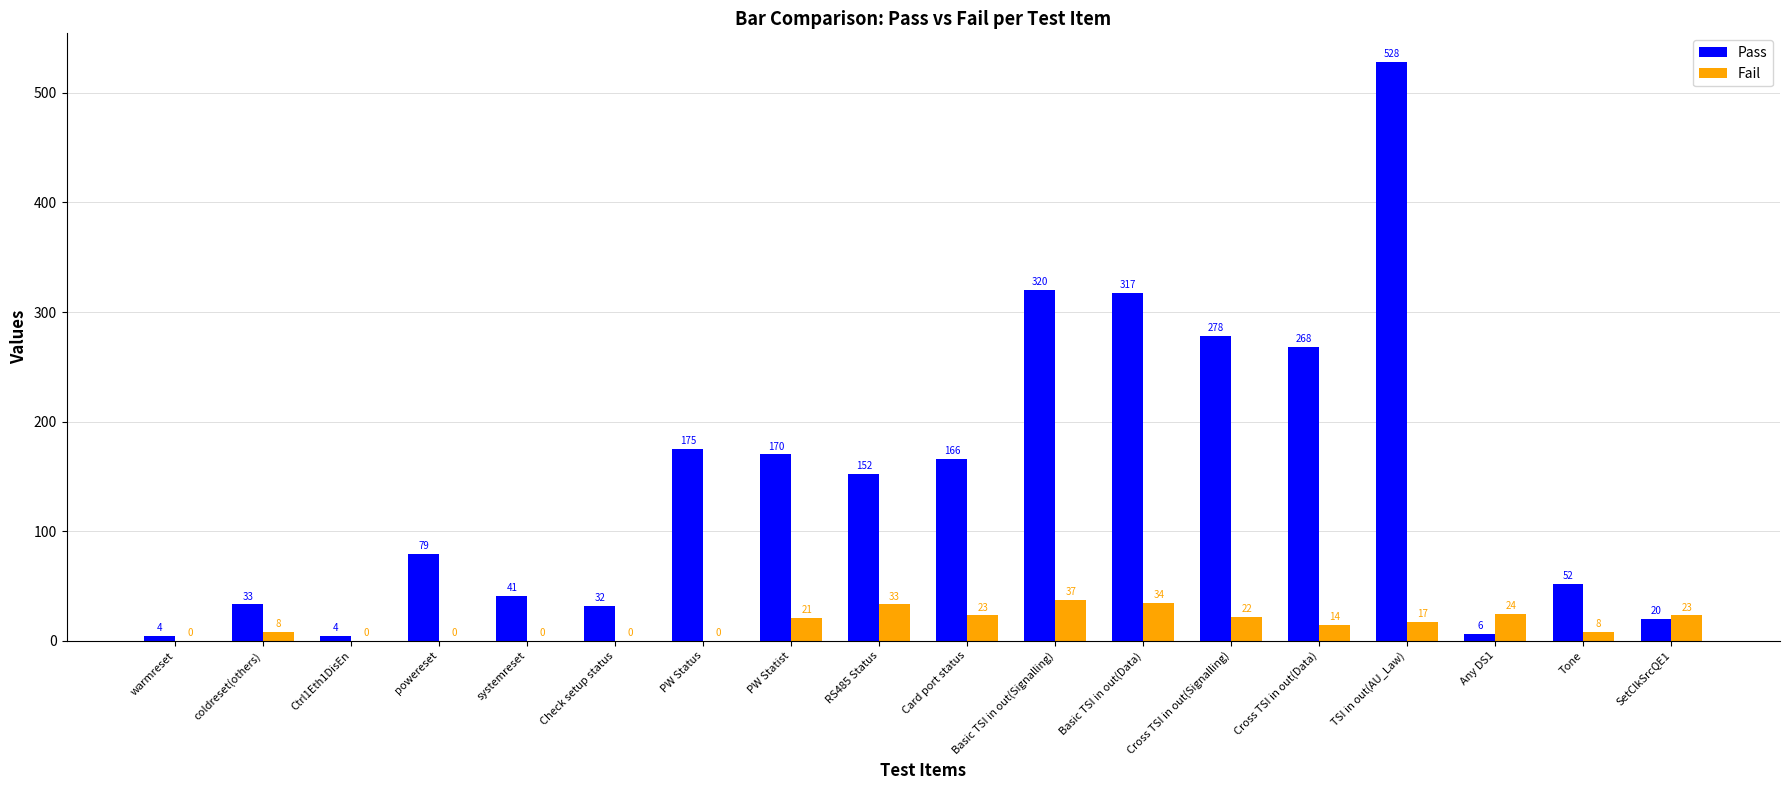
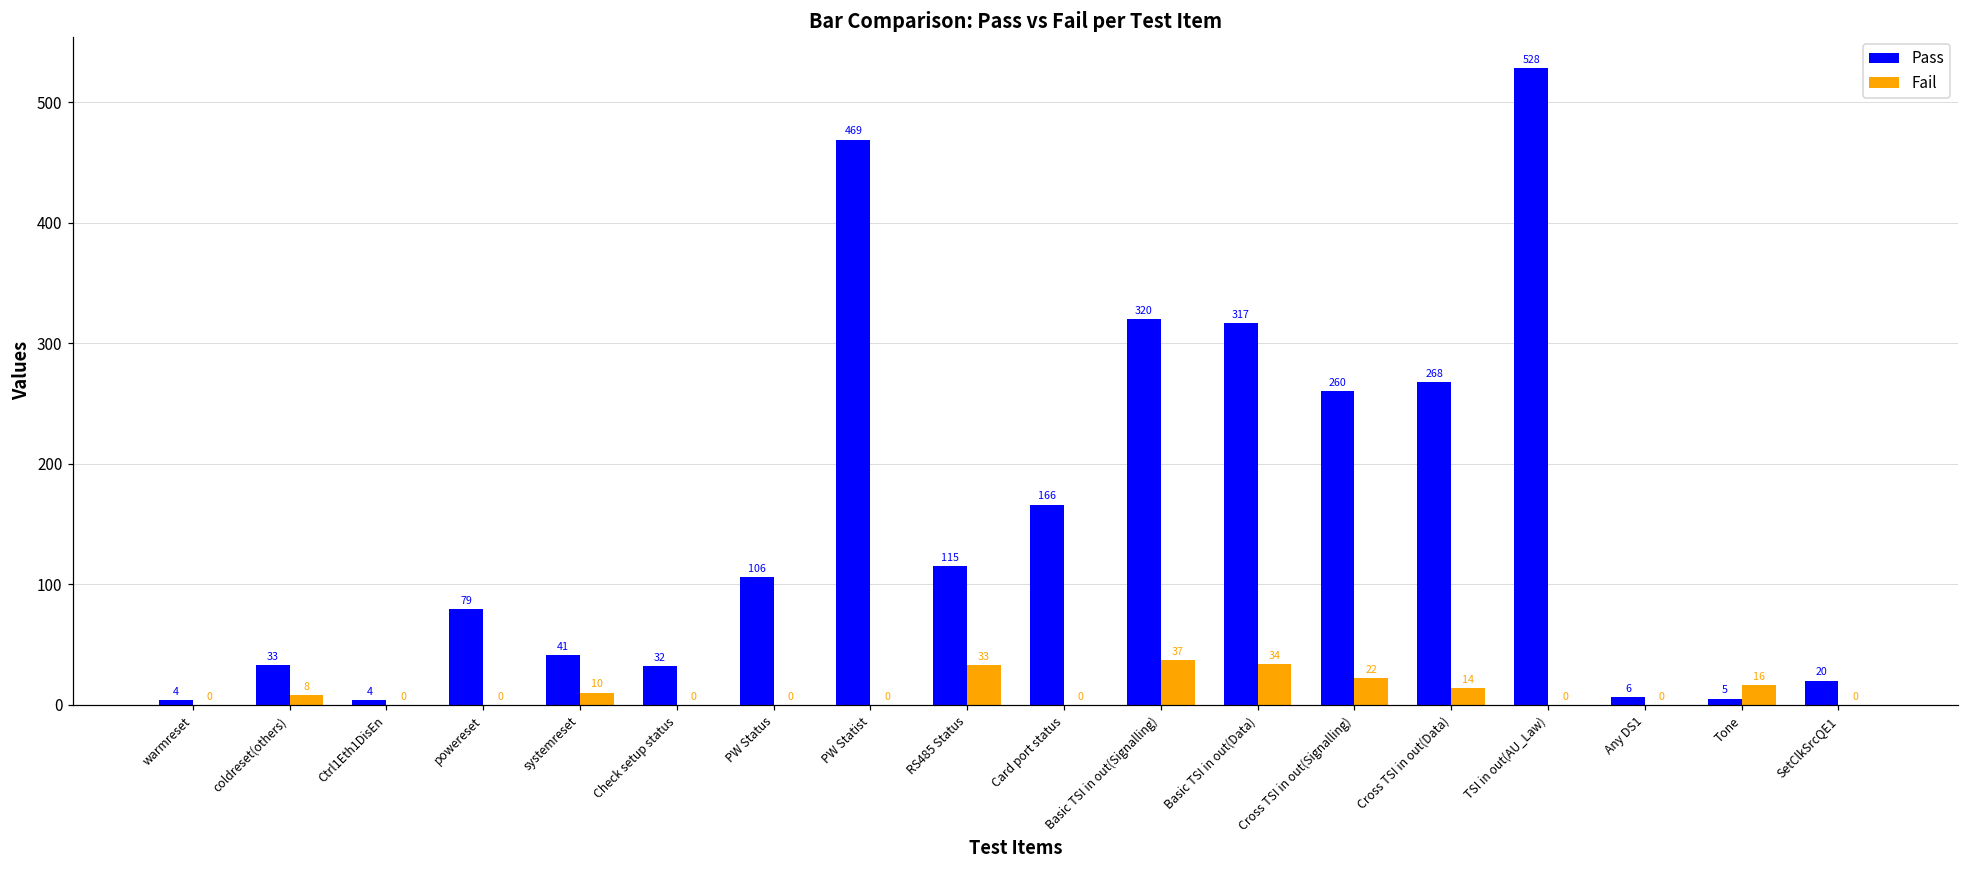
Fail, systemreset: 0 -> 10
Pass, PW Status: 175 -> 106
Pass, PW Statist: 170 -> 469
Fail, PW Statist: 21 -> 0
Pass, RS485 Status: 152 -> 115
Fail, Card port status: 23 -> 0
Pass, Cross TSI in out(Signalling): 278 -> 260
Fail, TSI in out(AU_Law): 17 -> 0
Fail, Any DS1: 24 -> 0
Pass, Tone: 52 -> 5
Fail, Tone: 8 -> 16
Fail, SetClkSrcQE1: 23 -> 0
